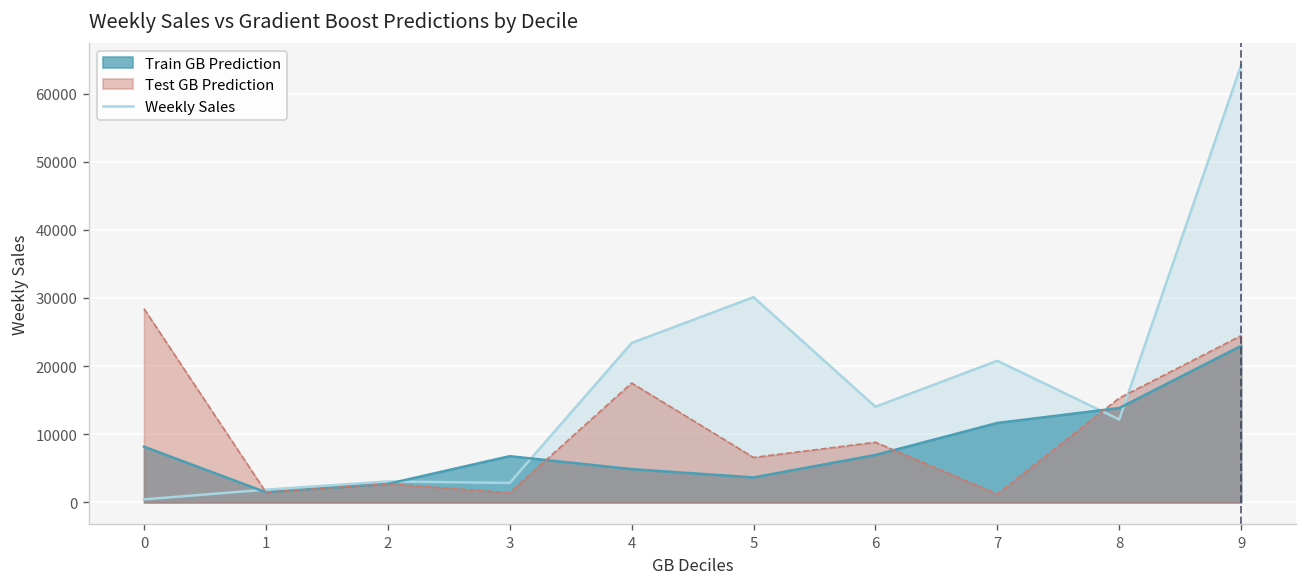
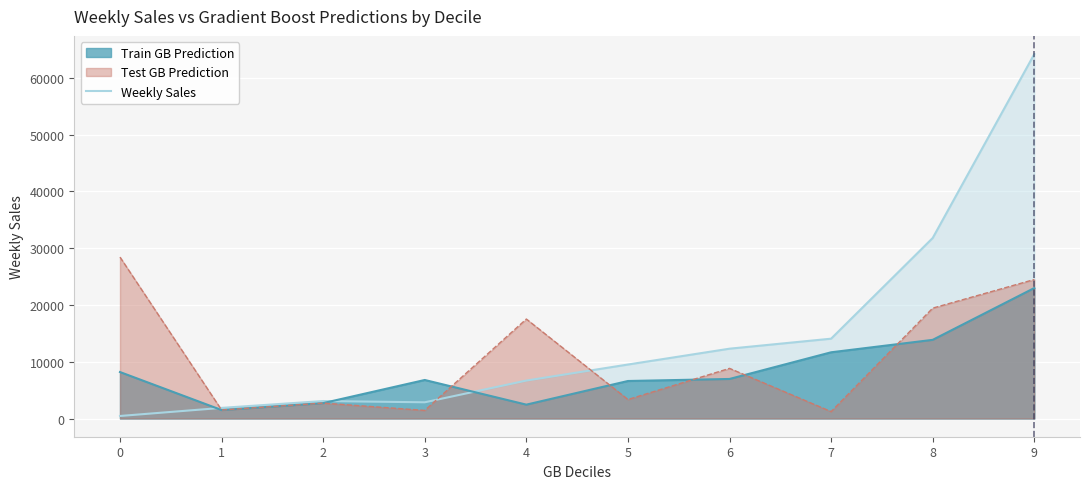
Weekly Sales, 4: 23000 -> 7000
Train GB Prediction, 4: 5000 -> 2000
Weekly Sales, 5: 30000 -> 10000
Train GB Prediction, 5: 4000 -> 7000
Test GB Prediction, 5: 7000 -> 3000
Weekly Sales, 6: 14000 -> 12000
Weekly Sales, 7: 21000 -> 14000
Weekly Sales, 8: 12000 -> 32000
Test GB Prediction, 8: 15000 -> 19000
